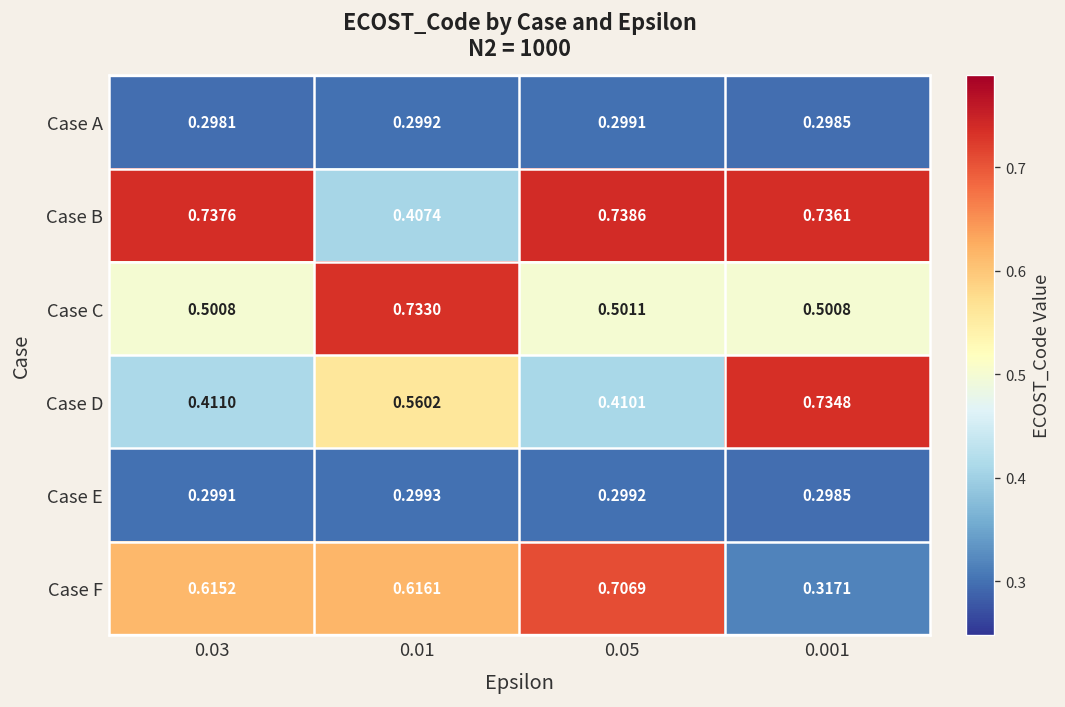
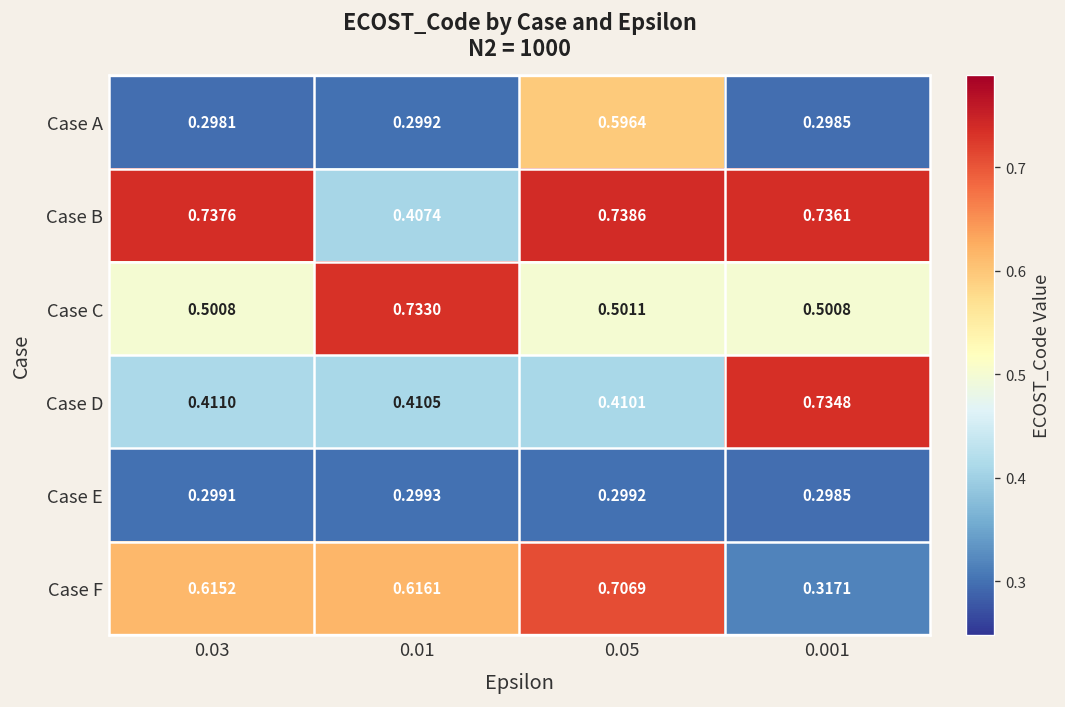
Case A, 0.05: 0.2991 -> 0.5964
Case D, 0.01: 0.5602 -> 0.4105
